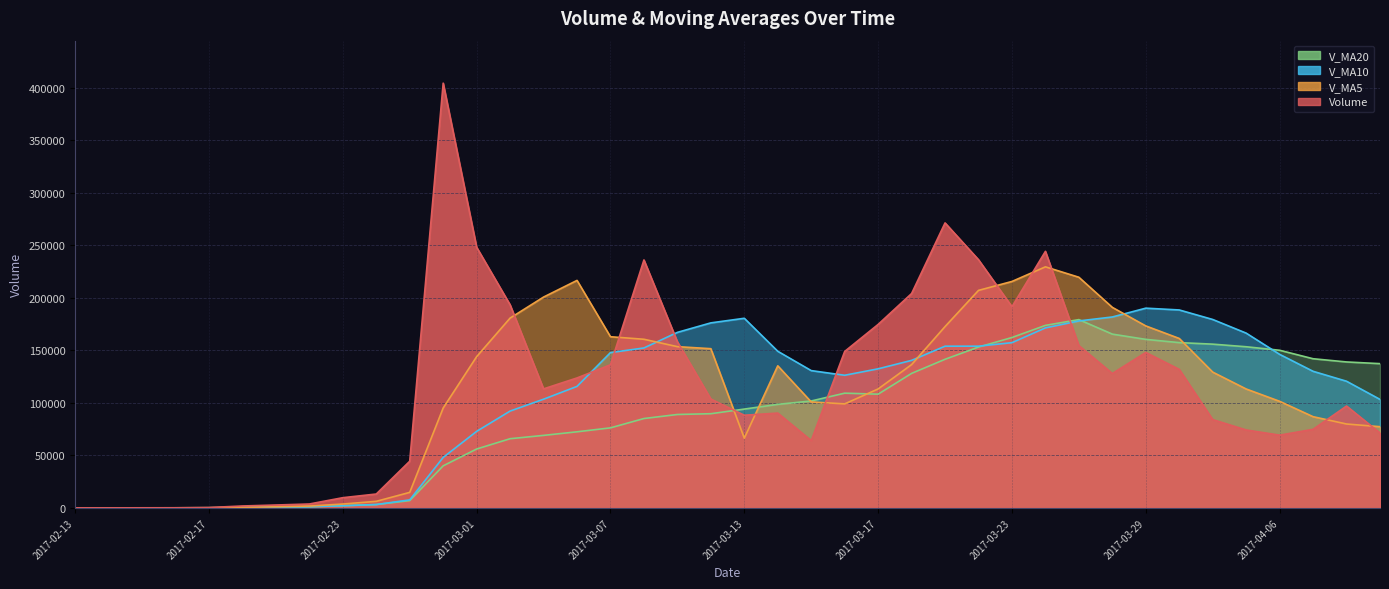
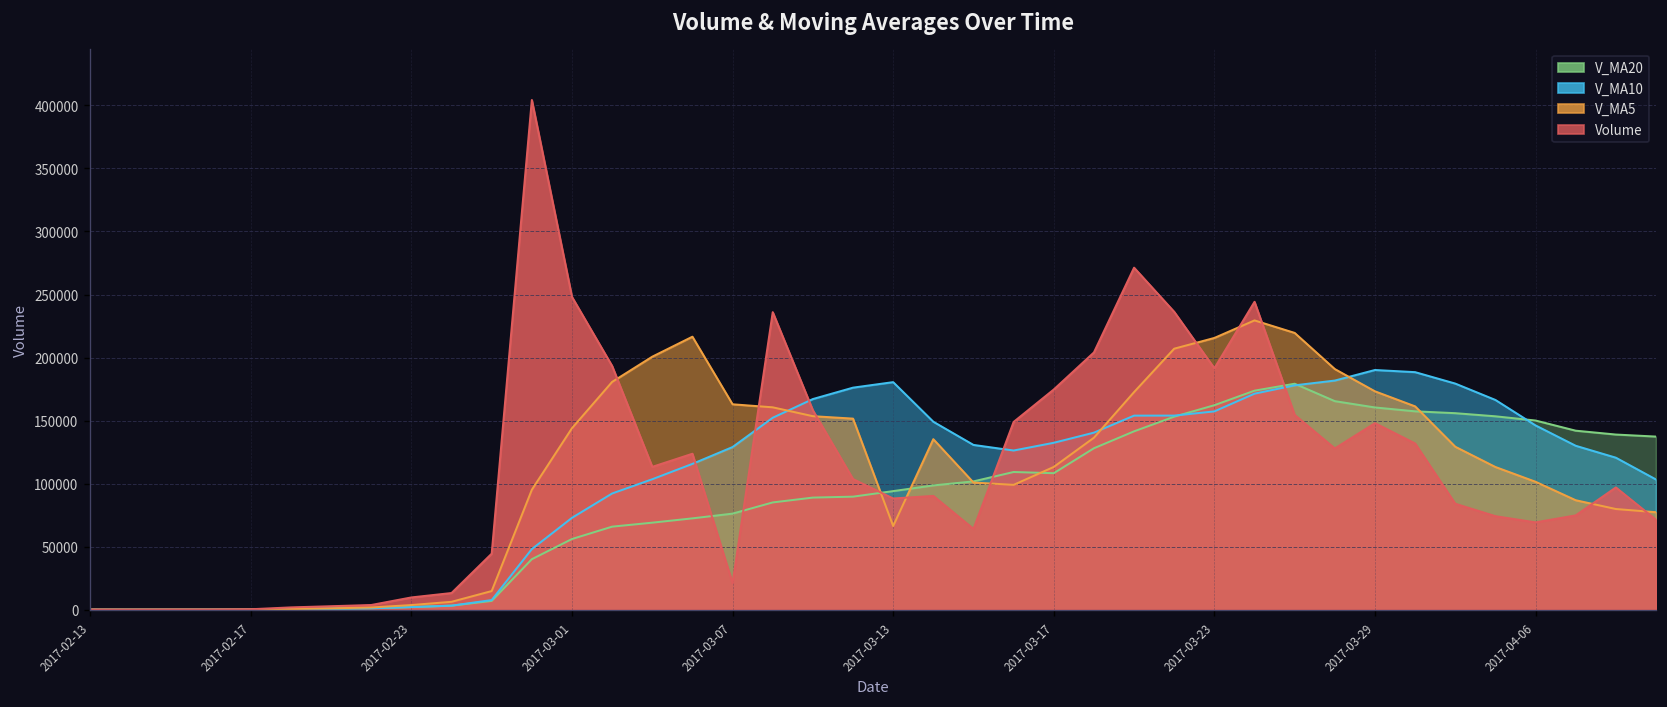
V_MA10, 2017-03-07: 148000 -> 129000
Volume, 2017-03-07: 136000 -> 21000
